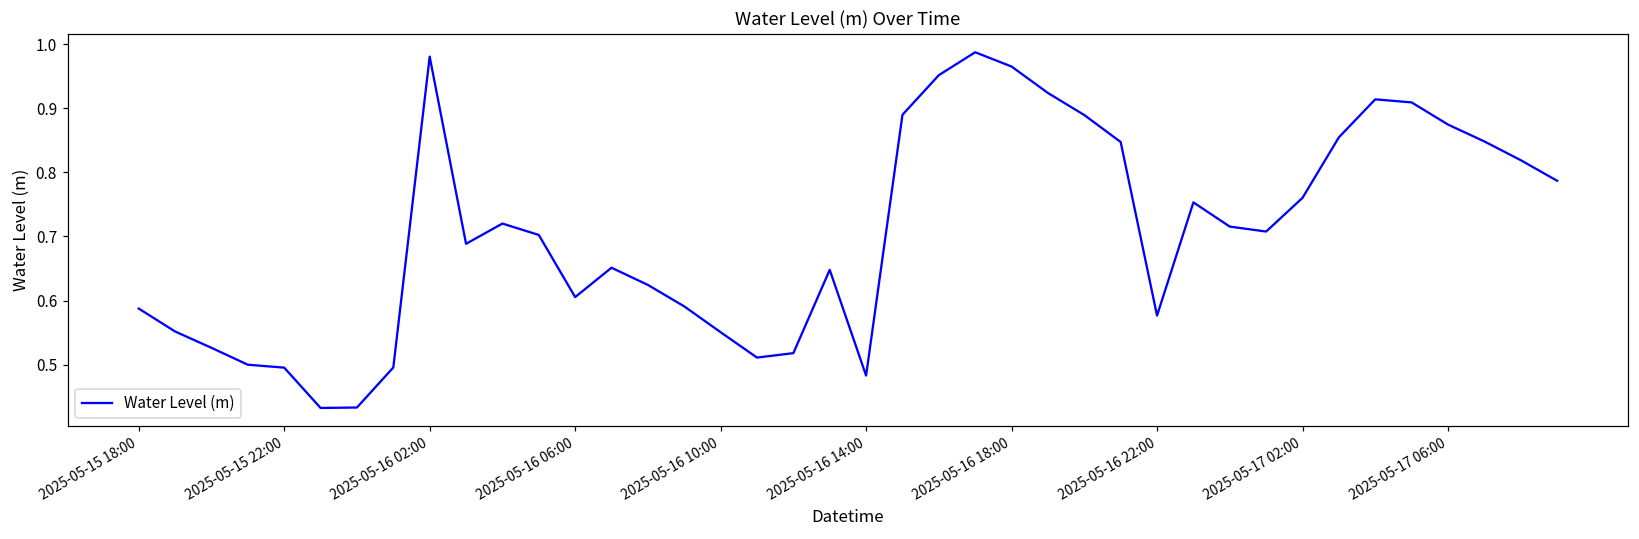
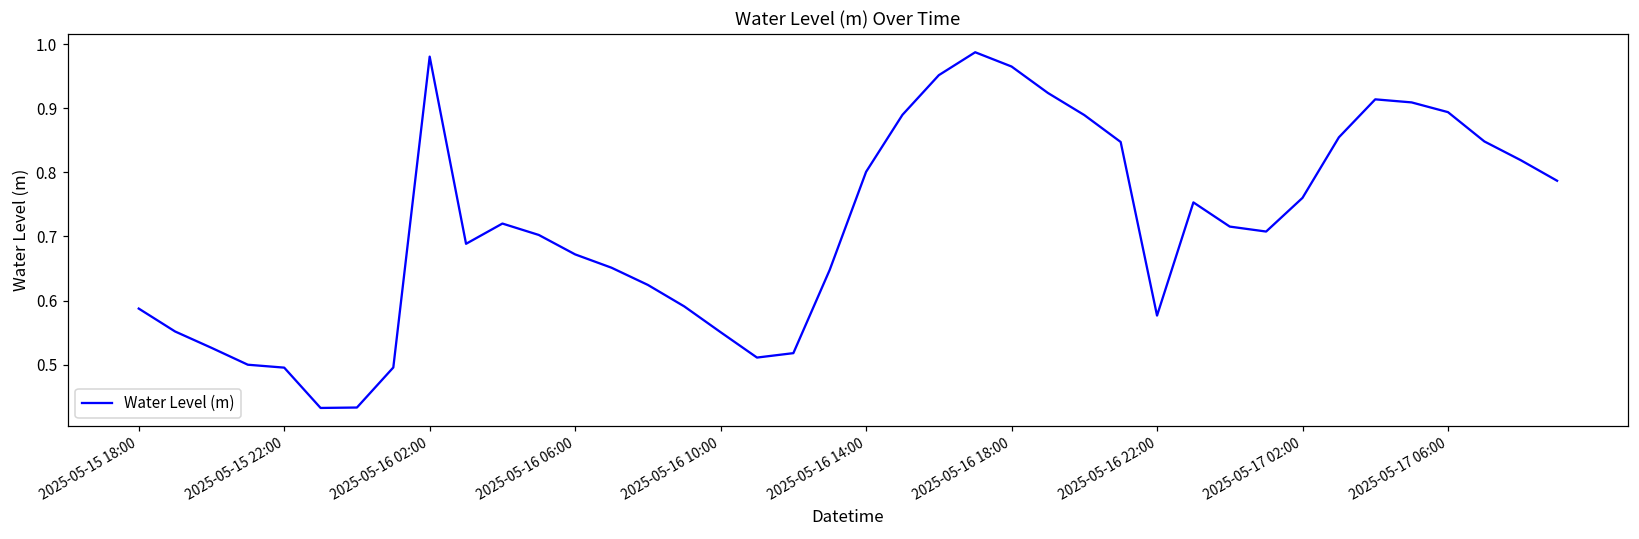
2025-05-16 06:00: 0.61 -> 0.67
2025-05-16 14:00: 0.48 -> 0.80
2025-05-17 06:00: 0.87 -> 0.89
